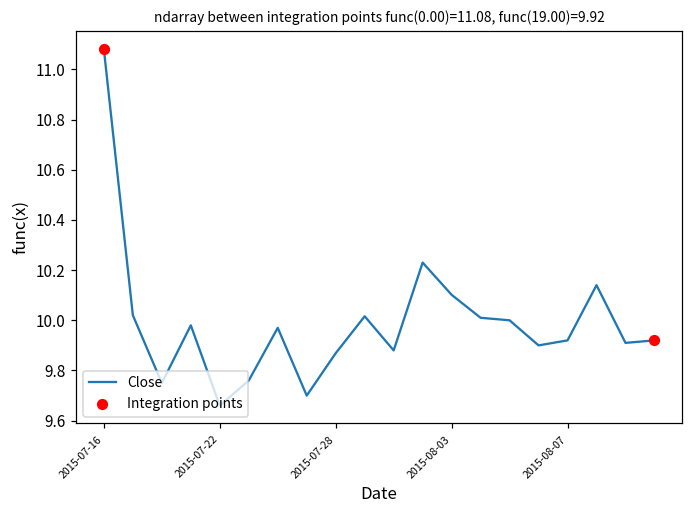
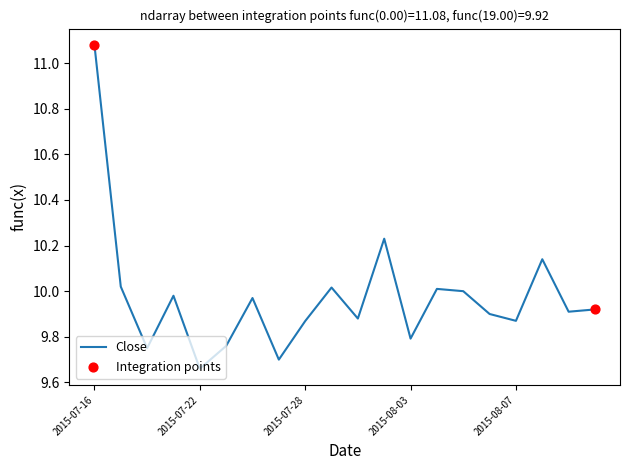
Close, 2015-08-03: 10.10 -> 9.79
Close, 2015-08-07: 9.92 -> 9.87
